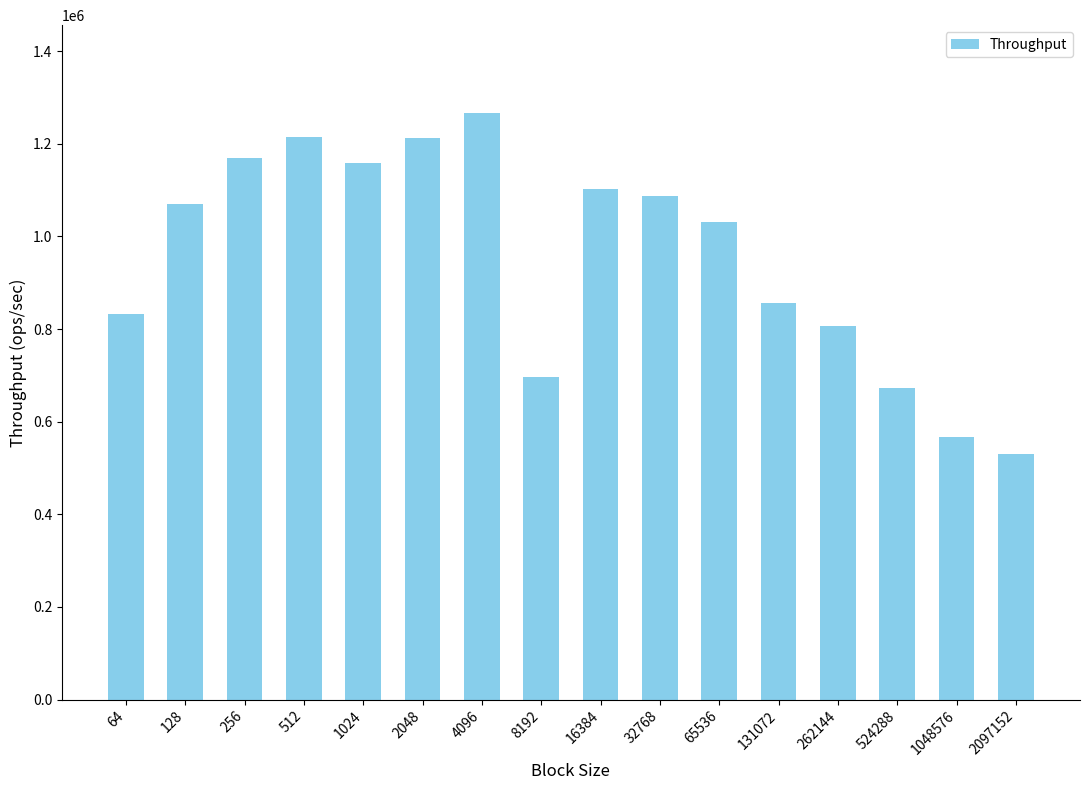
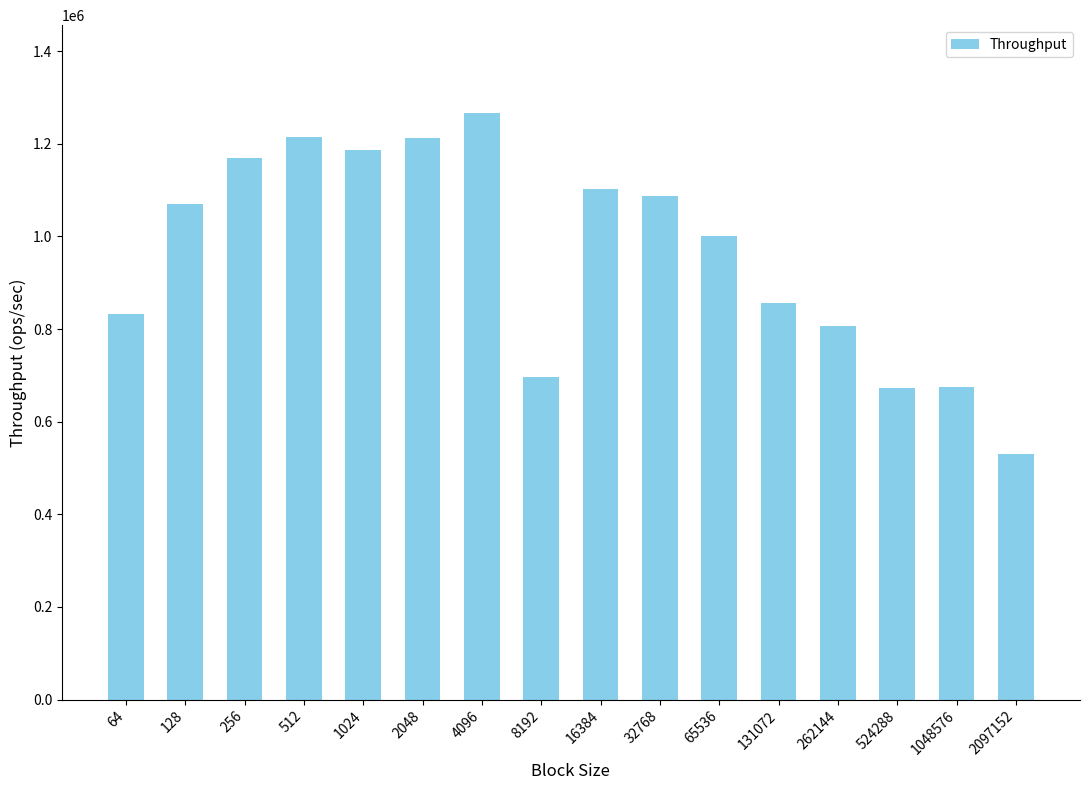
1024: 1160000 -> 1190000
65536: 1030000 -> 1000000
1048576: 570000 -> 670000
